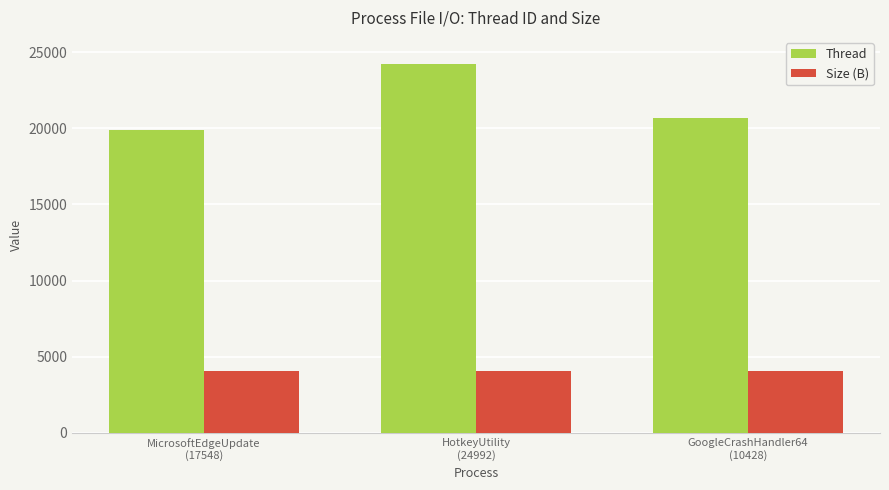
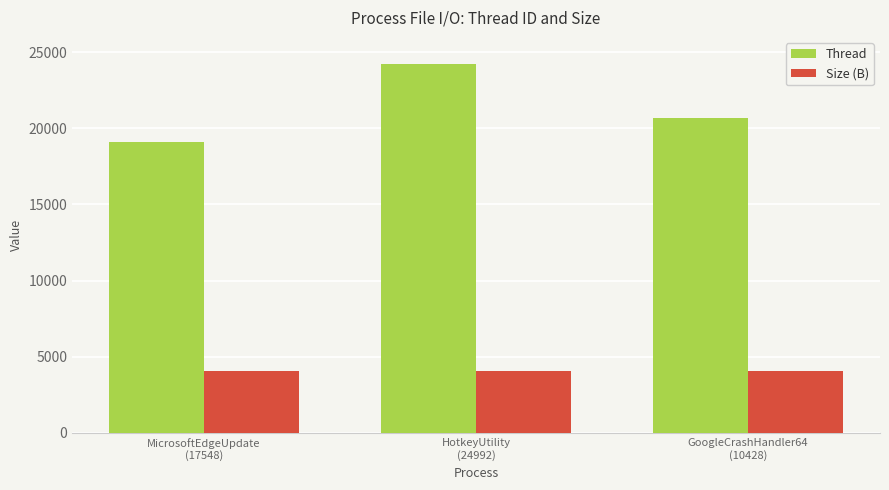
Thread, MicrosoftEdgeUpdate (17548): 19900 -> 19100
